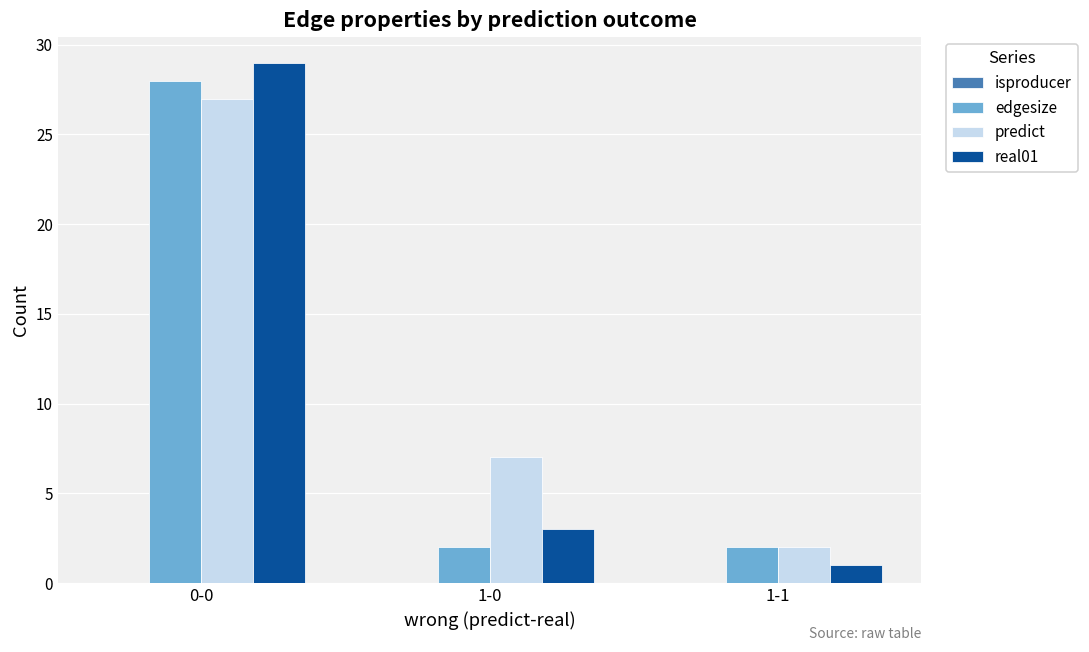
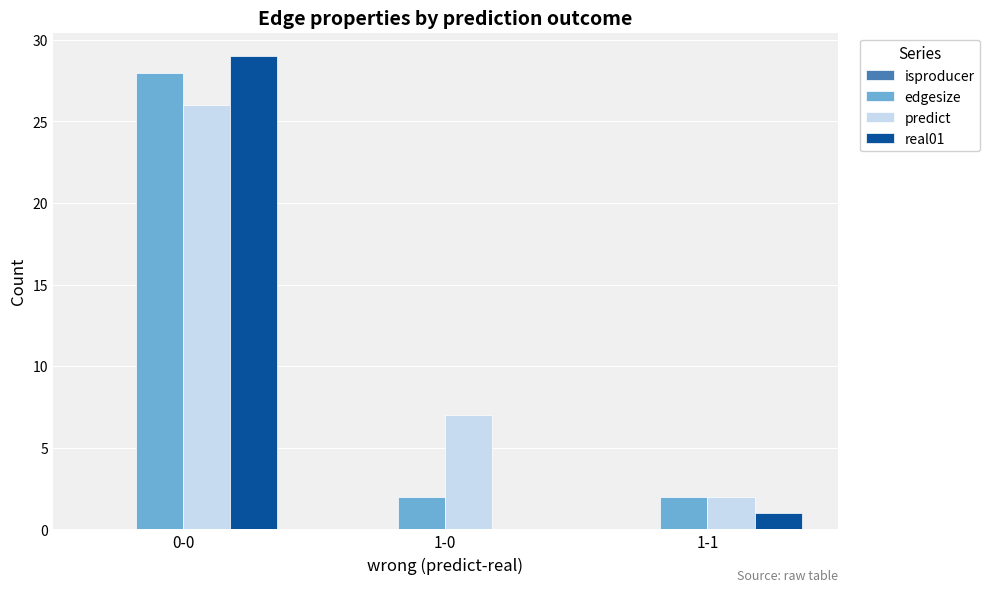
predict, 0-0: 27 -> 26
real01, 1-0: 3 -> 0
